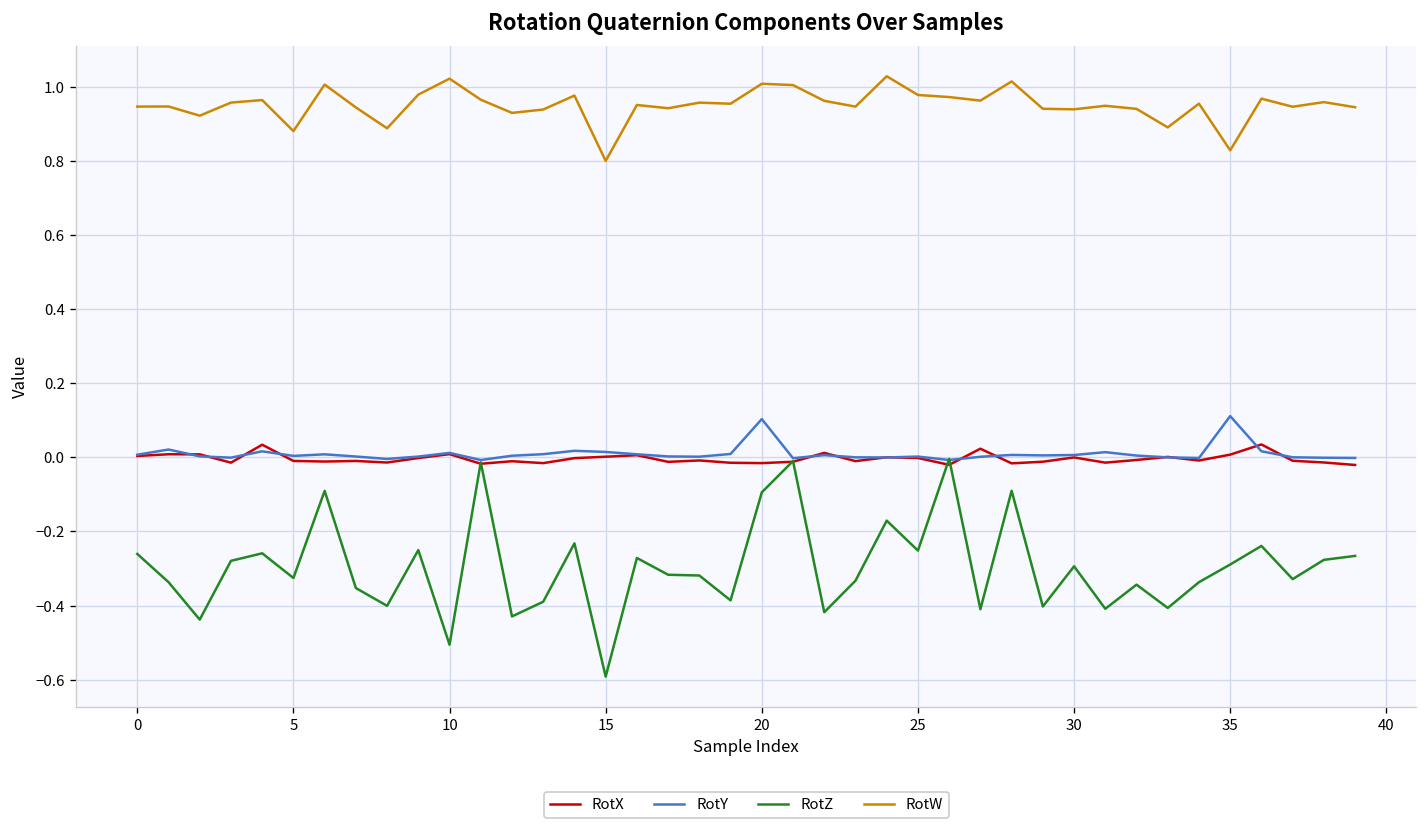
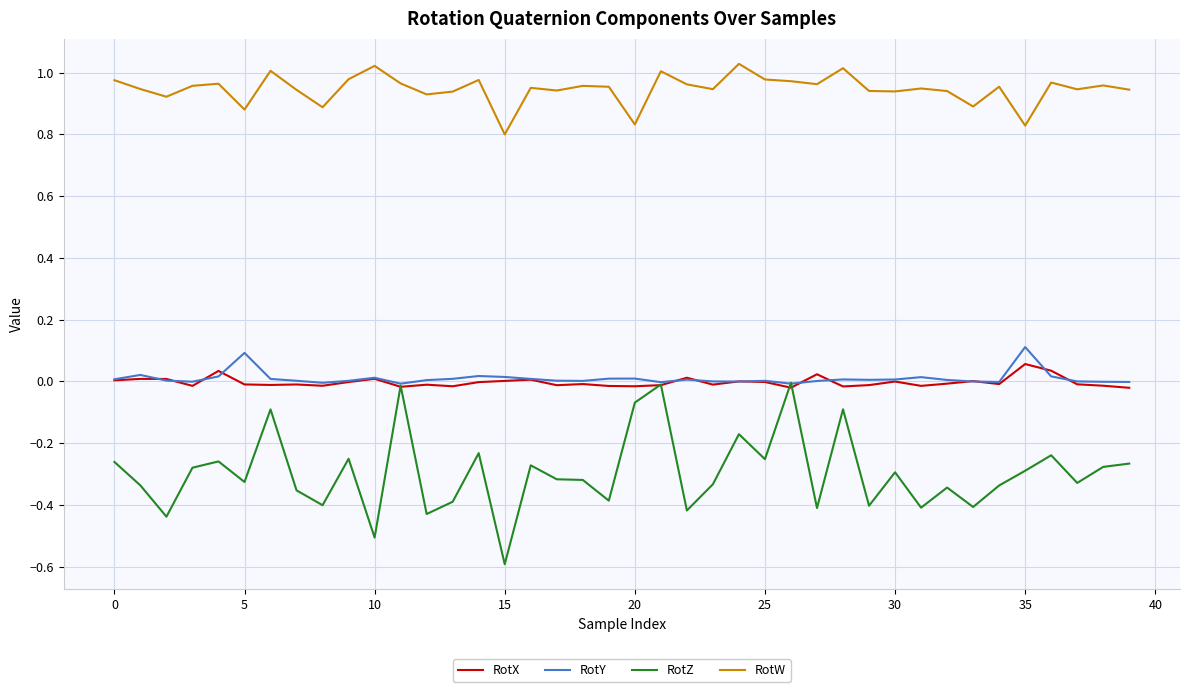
RotW, 0: 0.95 -> 0.98
RotY, 5: 0.00 -> 0.09
RotY, 20: 0.10 -> 0.01
RotZ, 20: -0.09 -> -0.07
RotW, 20: 1.01 -> 0.83
RotX, 35: 0.01 -> 0.06
